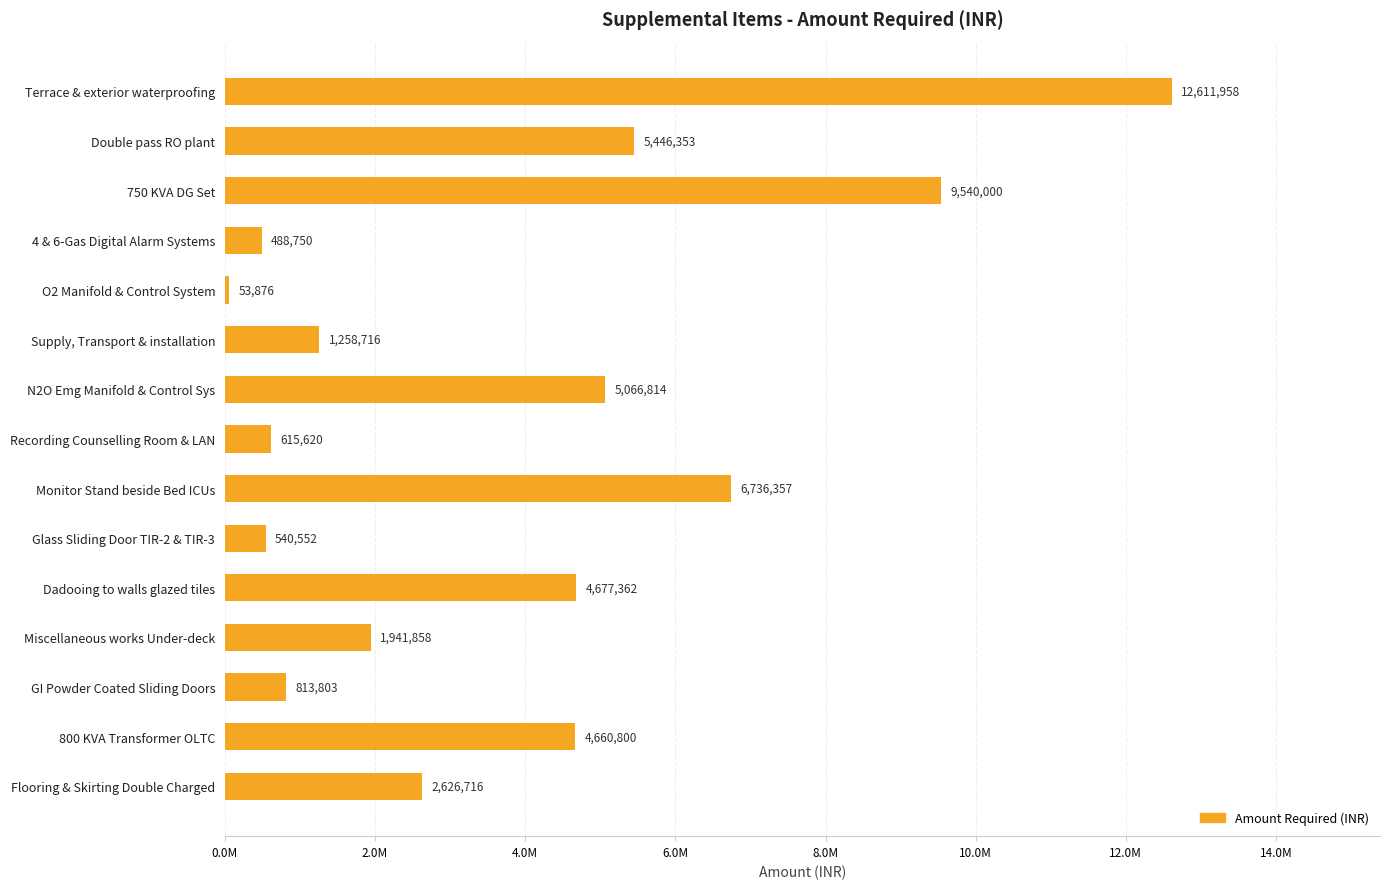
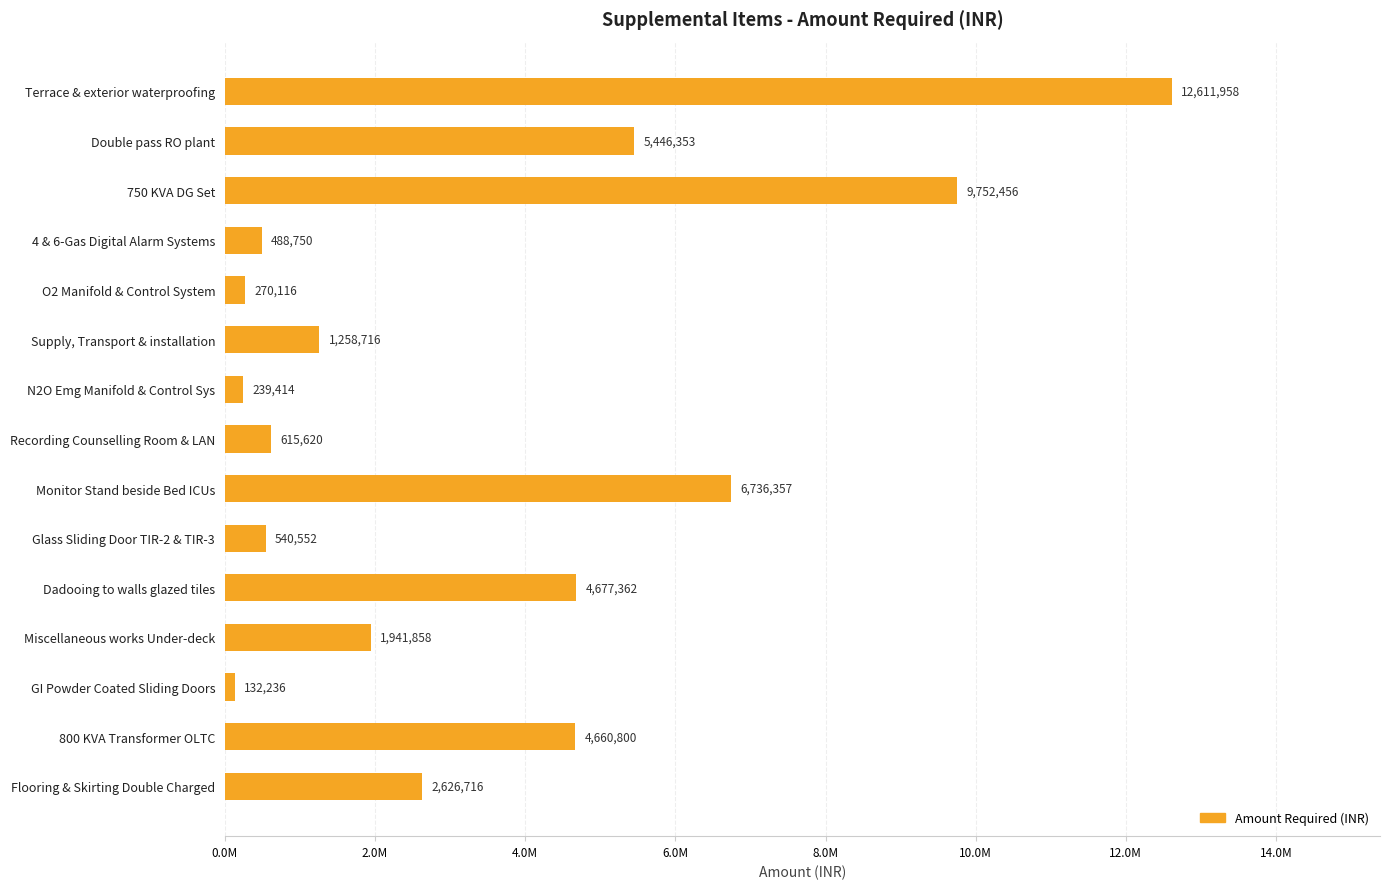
750 KVA DG Set: 9,540,000 -> 9,752,456
O2 Manifold & Control System: 53,876 -> 270,116
N2O Emg Manifold & Control Sys: 5,066,814 -> 239,414
GI Powder Coated Sliding Doors: 813,803 -> 132,236
